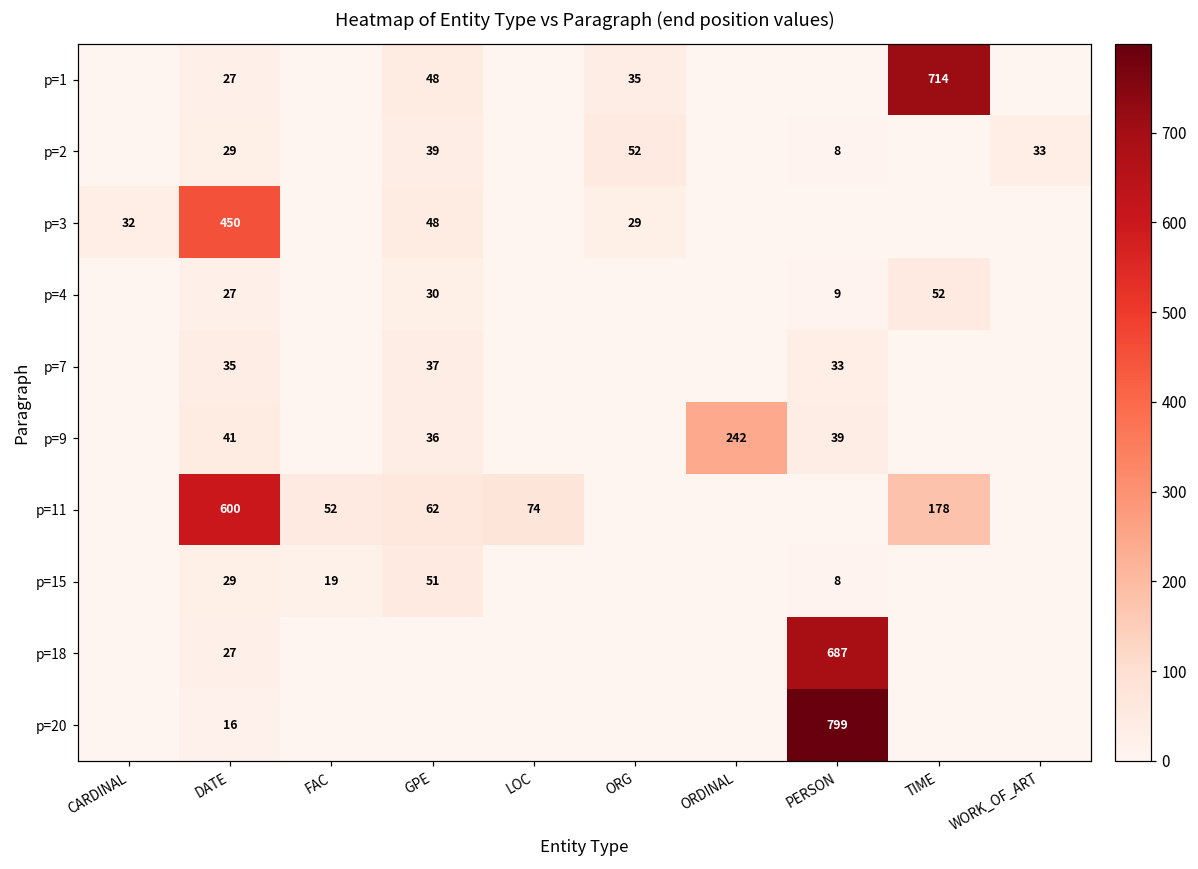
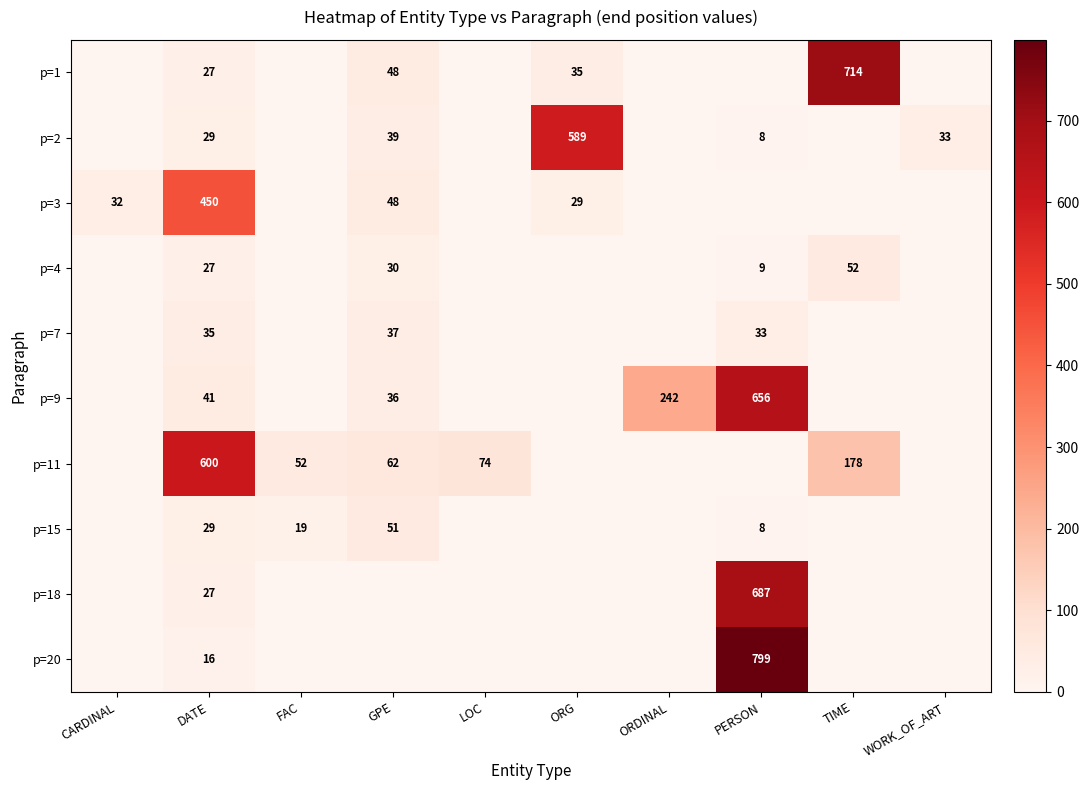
p=2, ORG: 52 -> 589
p=9, PERSON: 39 -> 656
